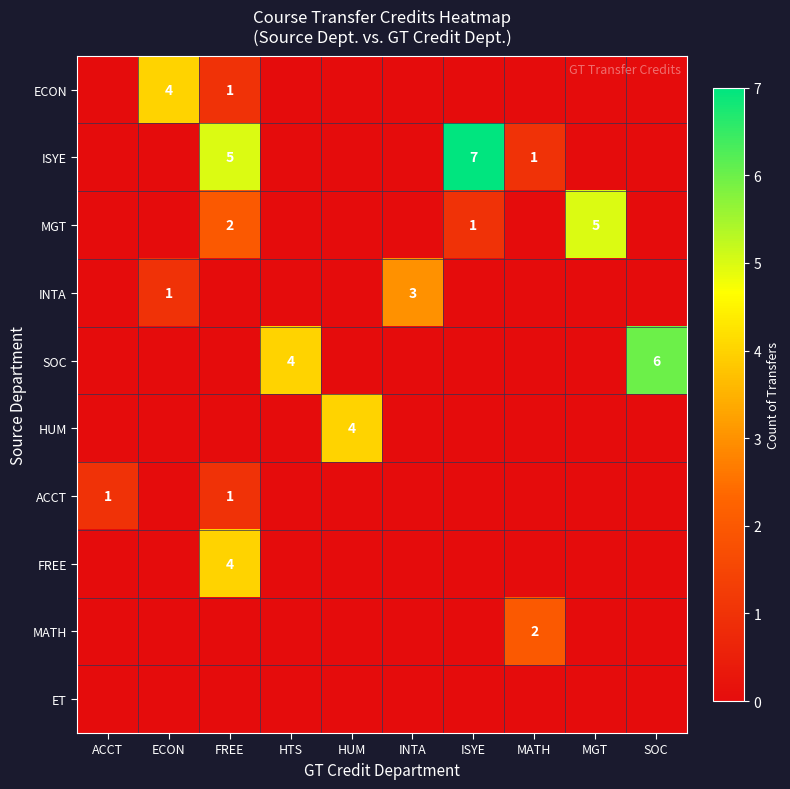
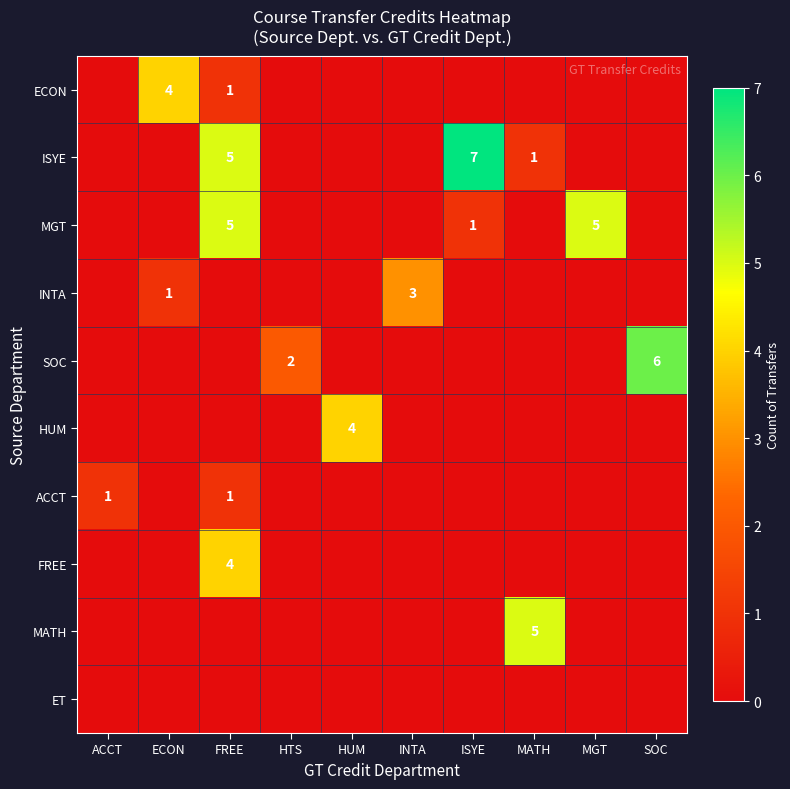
MGT, FREE: 2 -> 5
SOC, HTS: 4 -> 2
MATH, MATH: 2 -> 5
